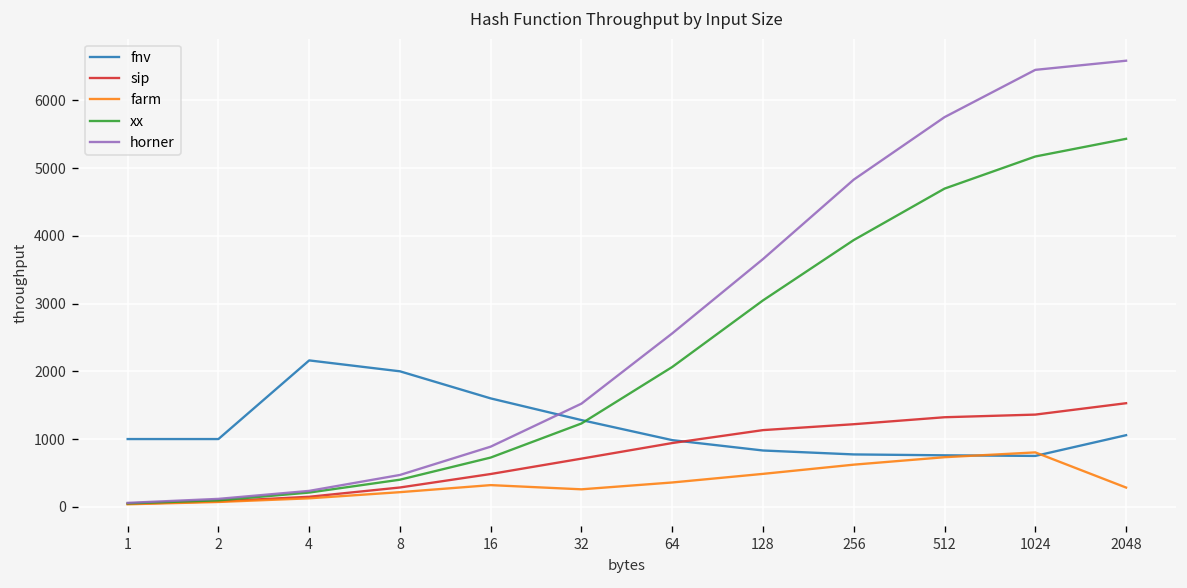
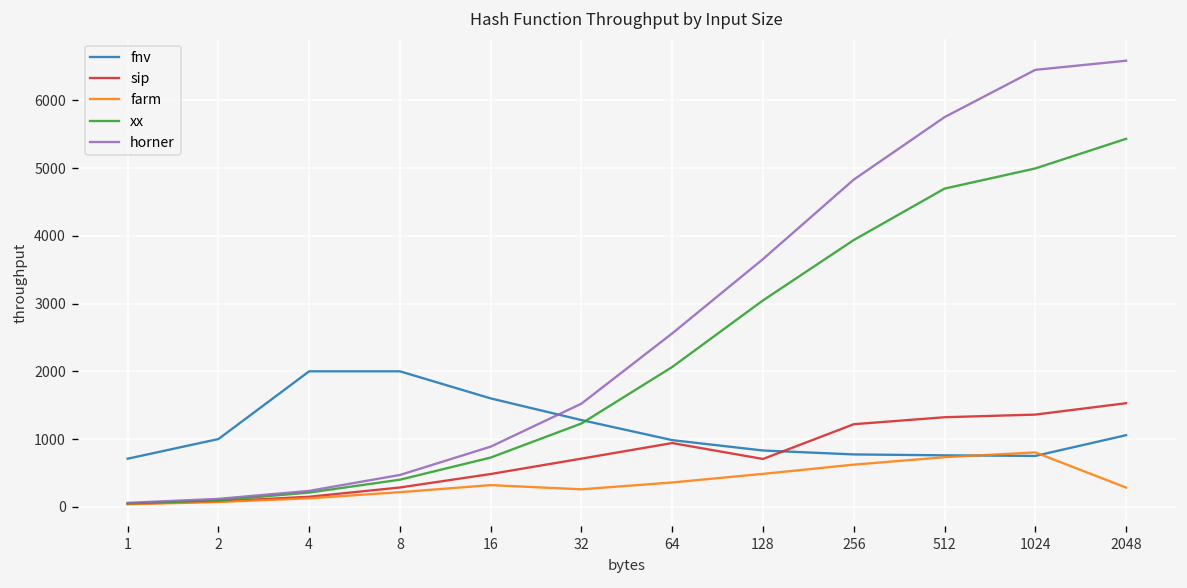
fnv, 1: 1000 -> 700
fnv, 4: 2200 -> 2000
sip, 128: 1100 -> 700
xx, 1024: 5200 -> 5000
